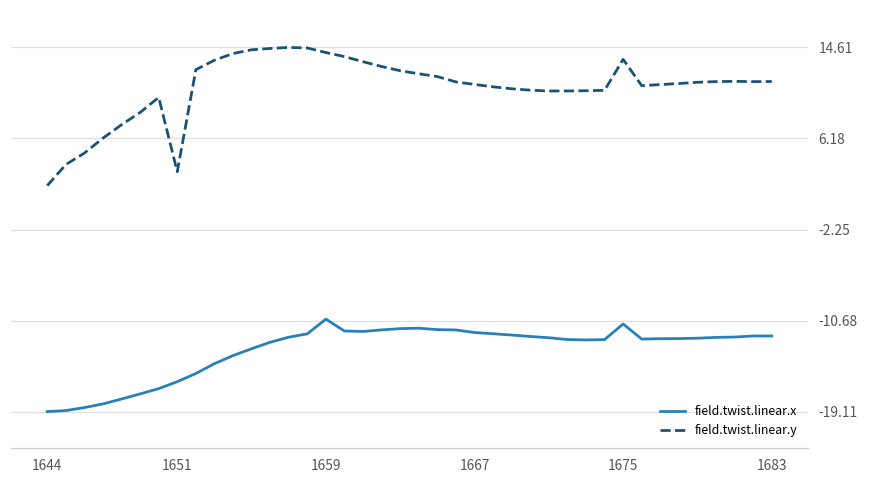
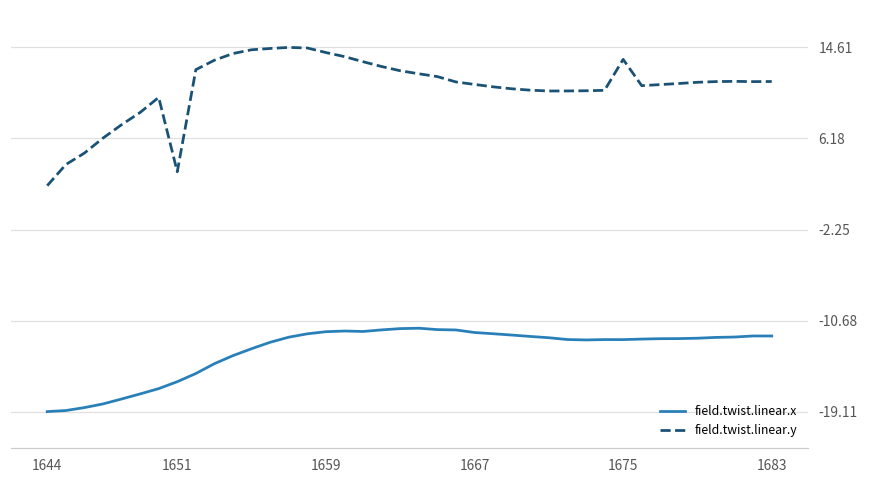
field.twist.linear.x, 1659: -11 -> -12
field.twist.linear.x, 1675: -11 -> -12
